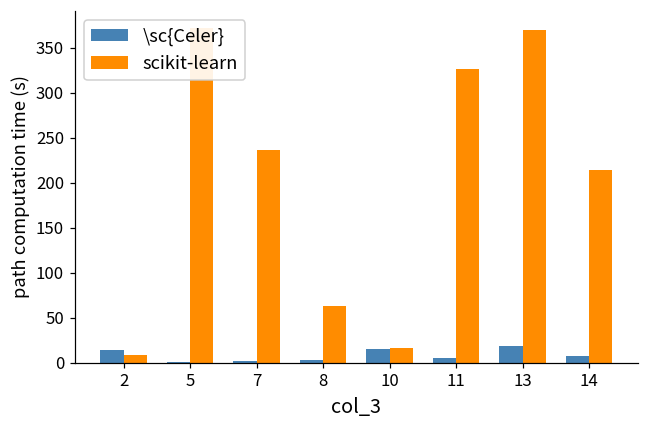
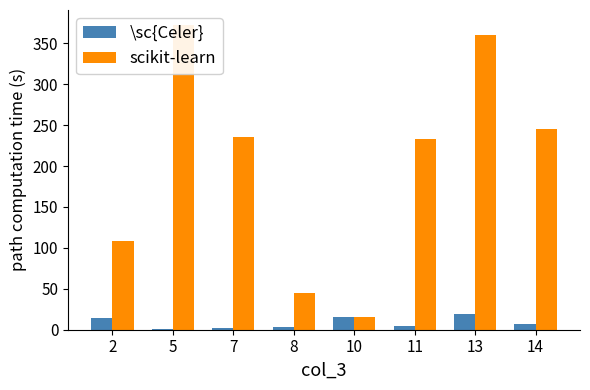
scikit-learn, 2: 10 -> 110
scikit-learn, 8: 60 -> 50
scikit-learn, 11: 330 -> 230
scikit-learn, 13: 370 -> 360
scikit-learn, 14: 210 -> 250
